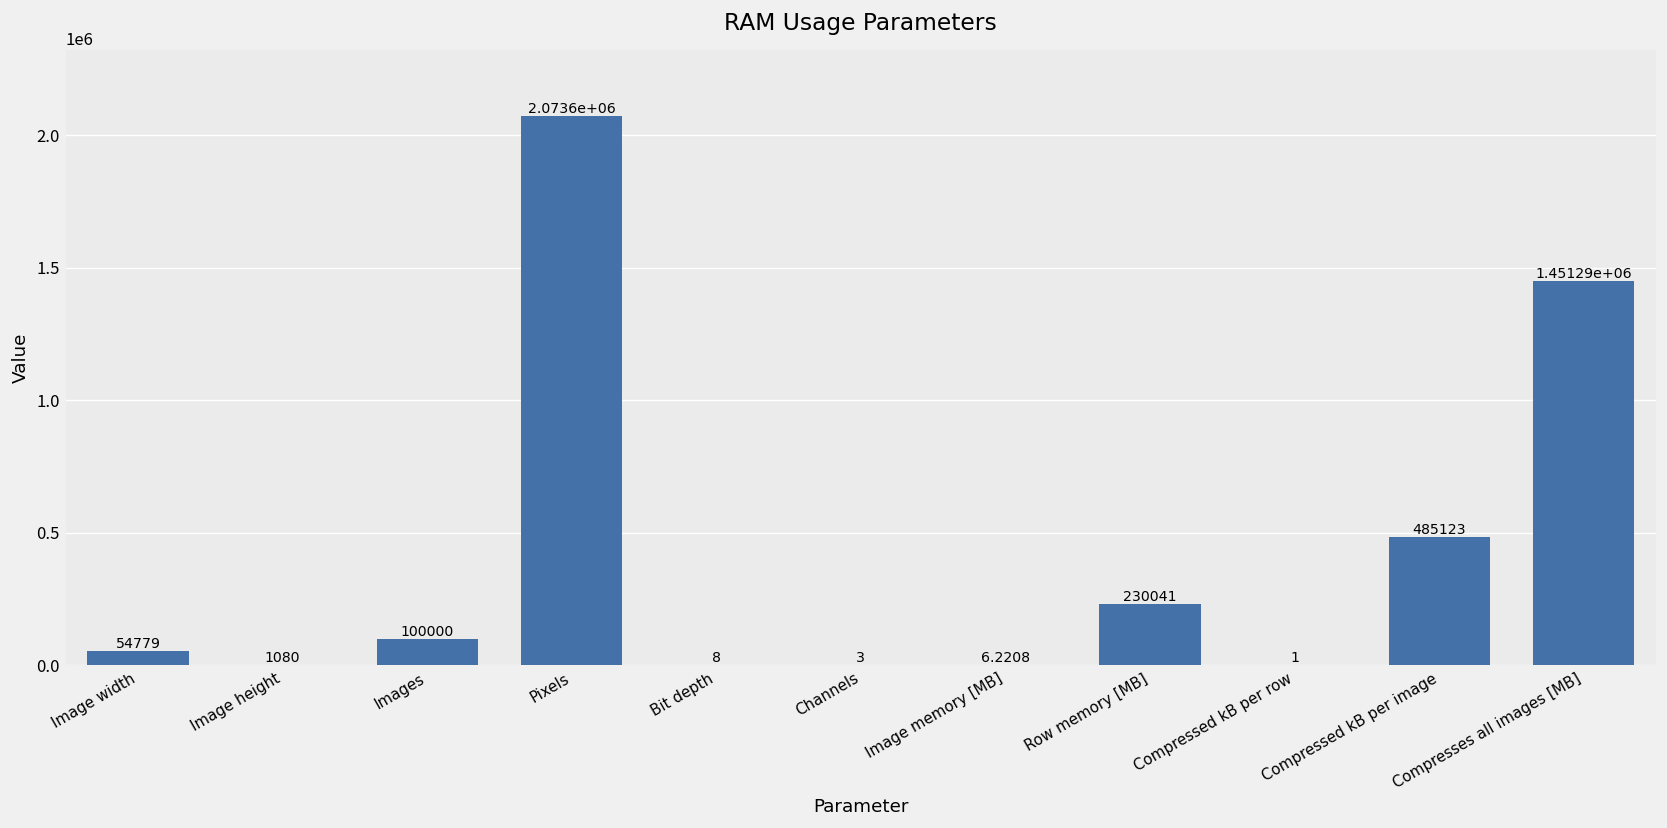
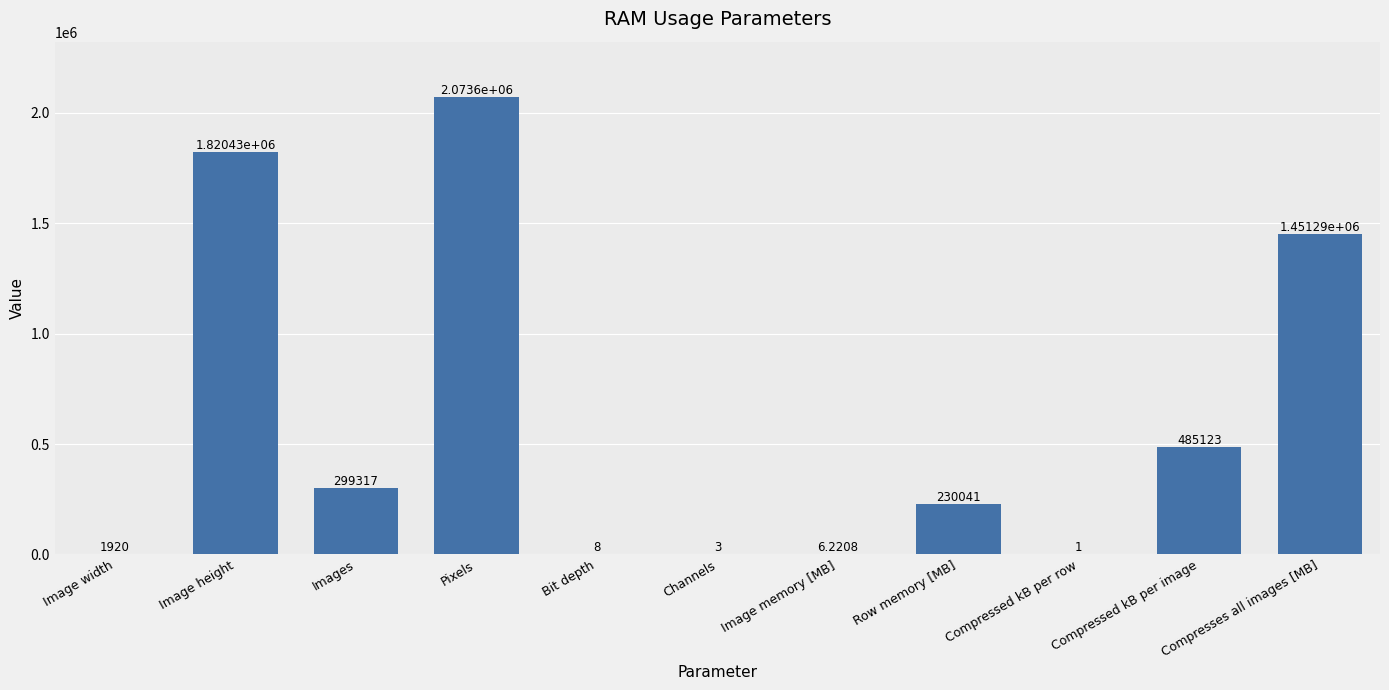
Image width: 54779 -> 1920
Image height: 1080 -> 1.82043e+06
Images: 100000 -> 299317
